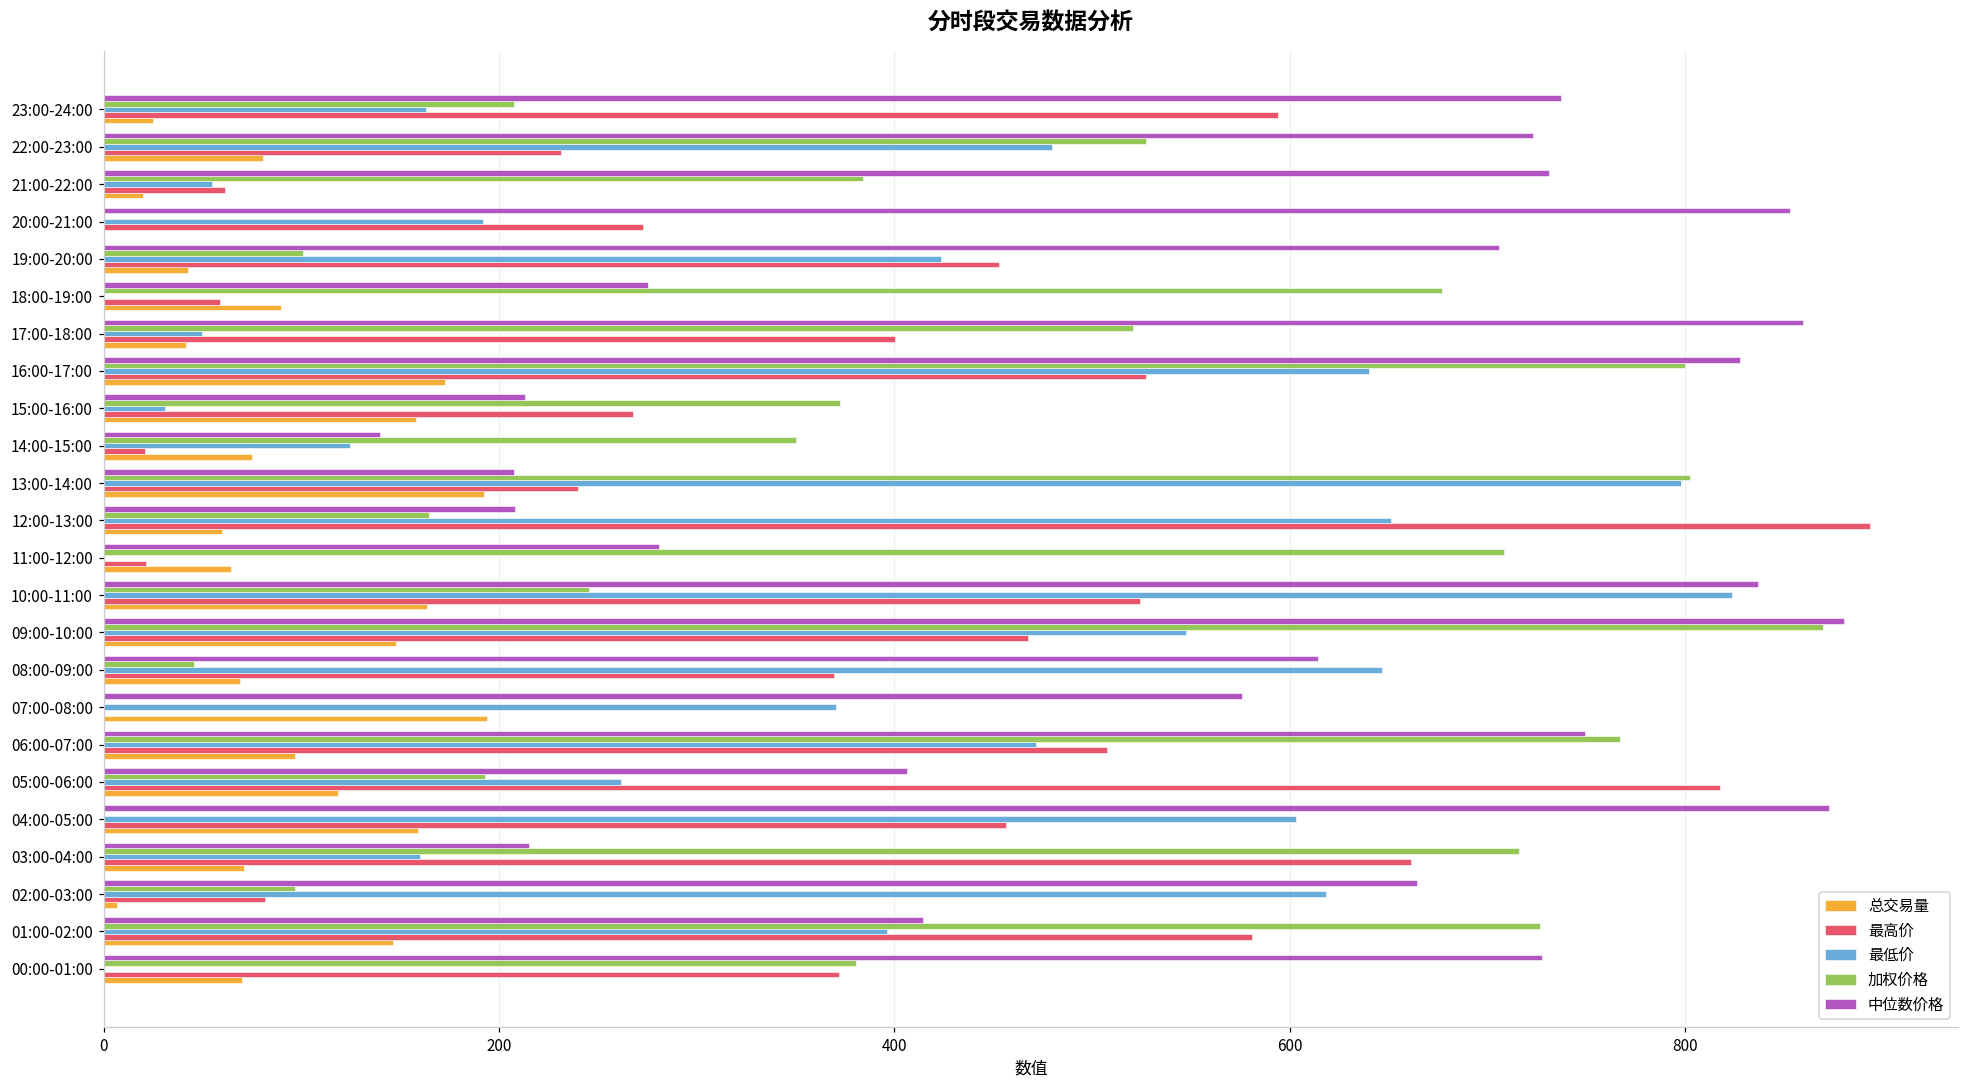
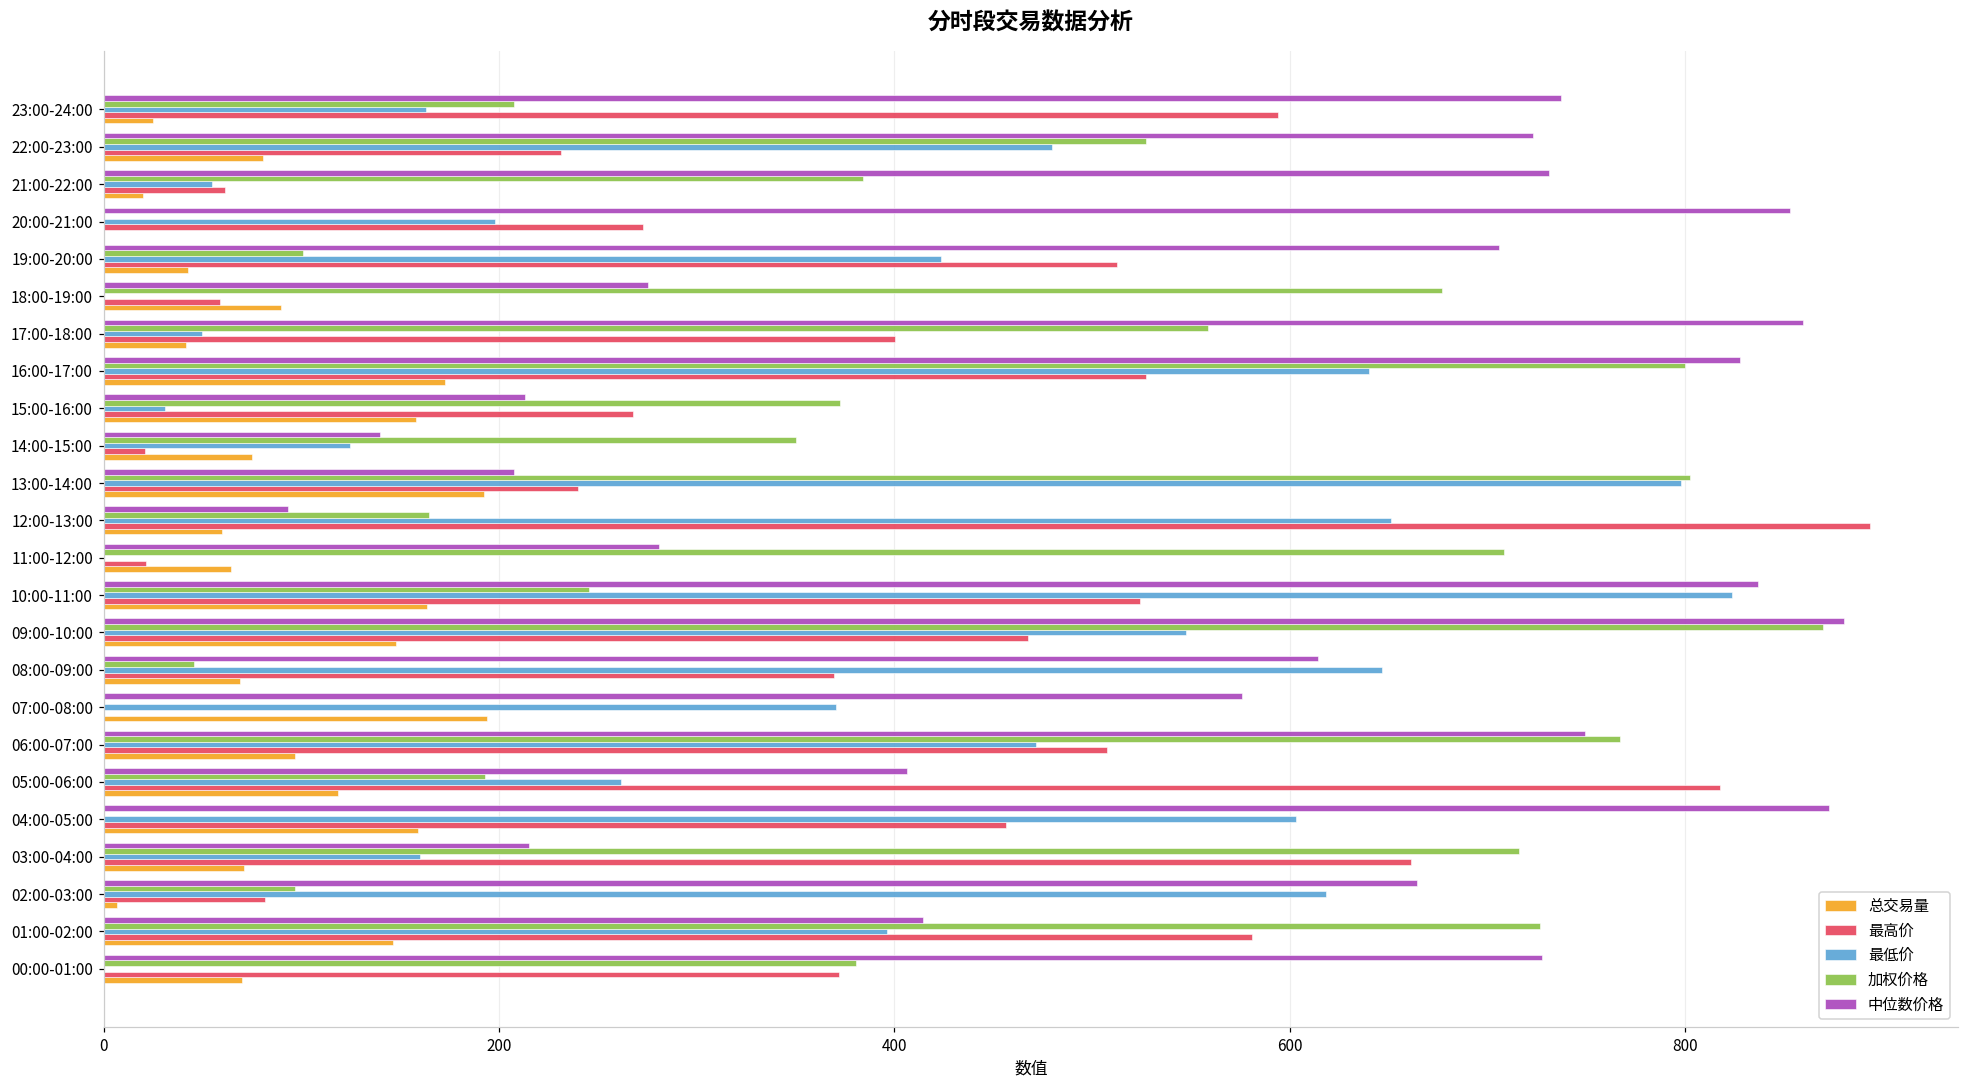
最低价, 20:00-21:00: 192 -> 198
最高价, 19:00-20:00: 453 -> 513
加权价格, 17:00-18:00: 521 -> 559
中位数价格, 12:00-13:00: 208 -> 93
